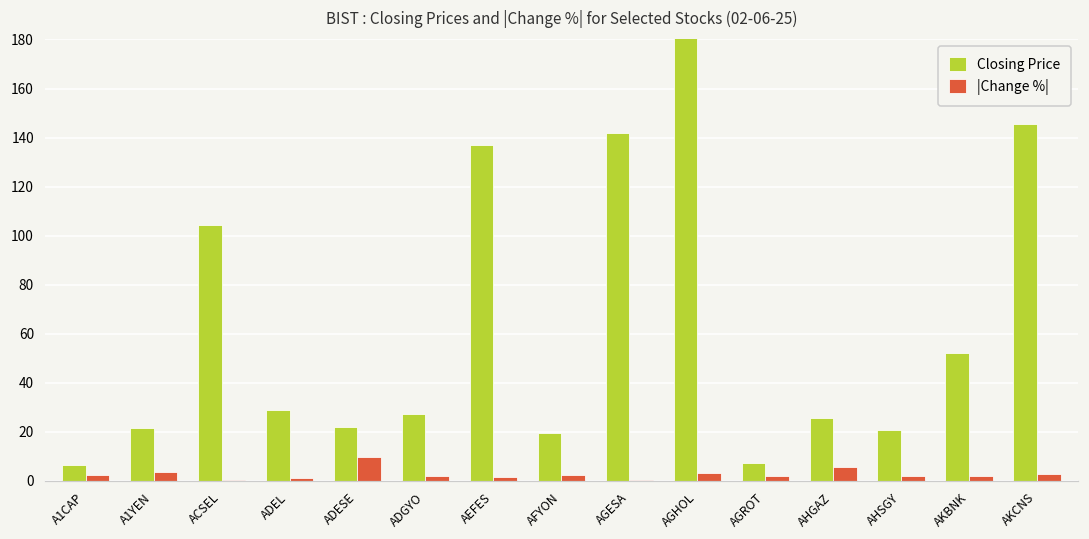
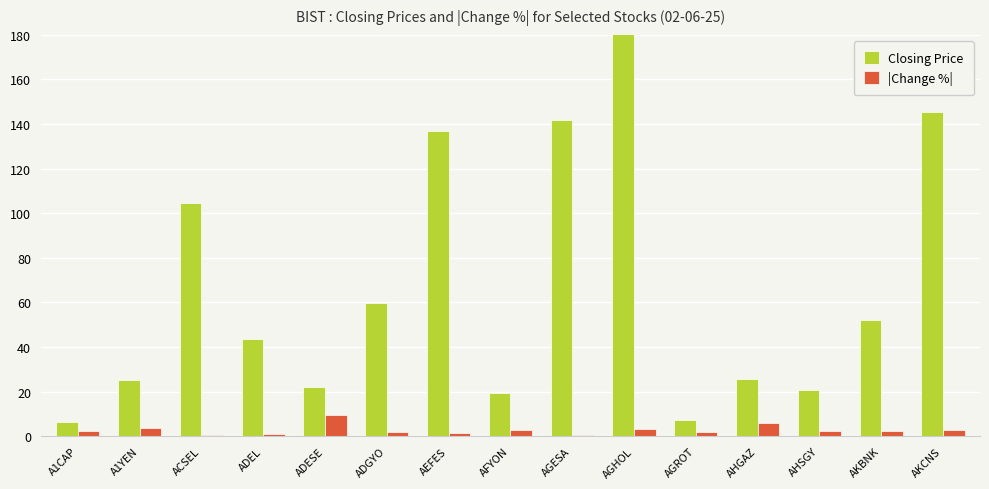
Closing Price, A1YEN: 22 -> 25
Closing Price, ADEL: 29 -> 43
Closing Price, ADGYO: 27 -> 60
